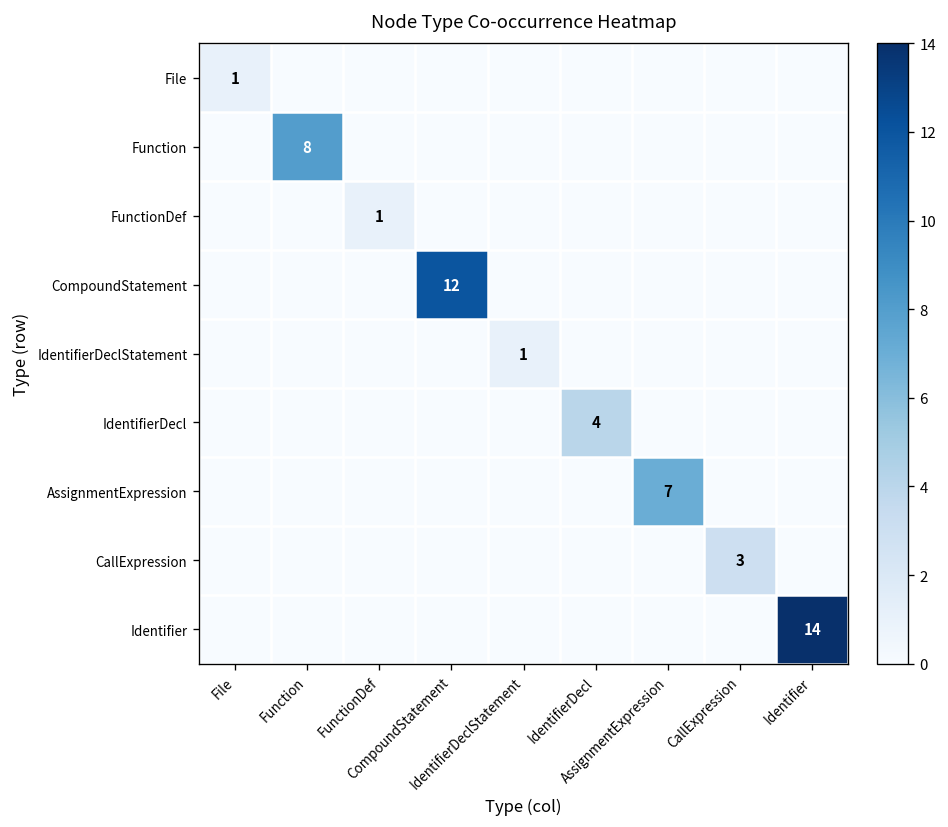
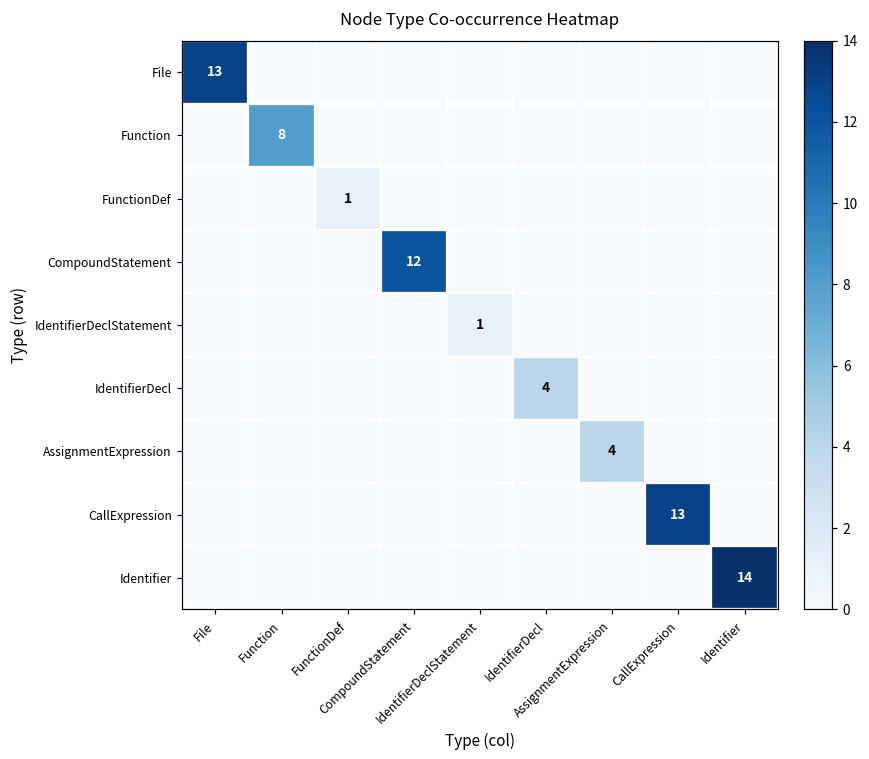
File, File: 1 -> 13
AssignmentExpression, AssignmentExpression: 7 -> 4
CallExpression, CallExpression: 3 -> 13
